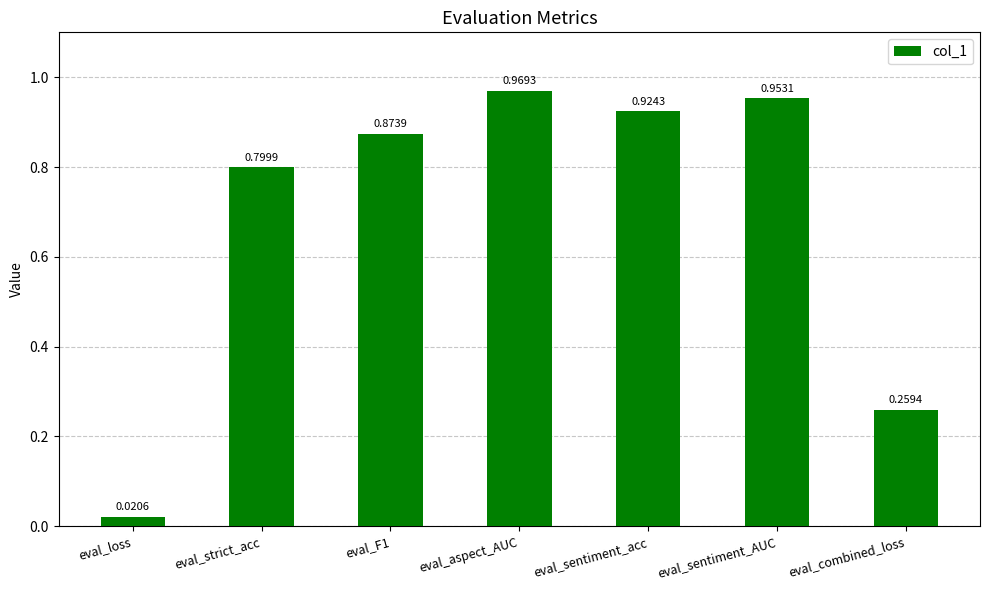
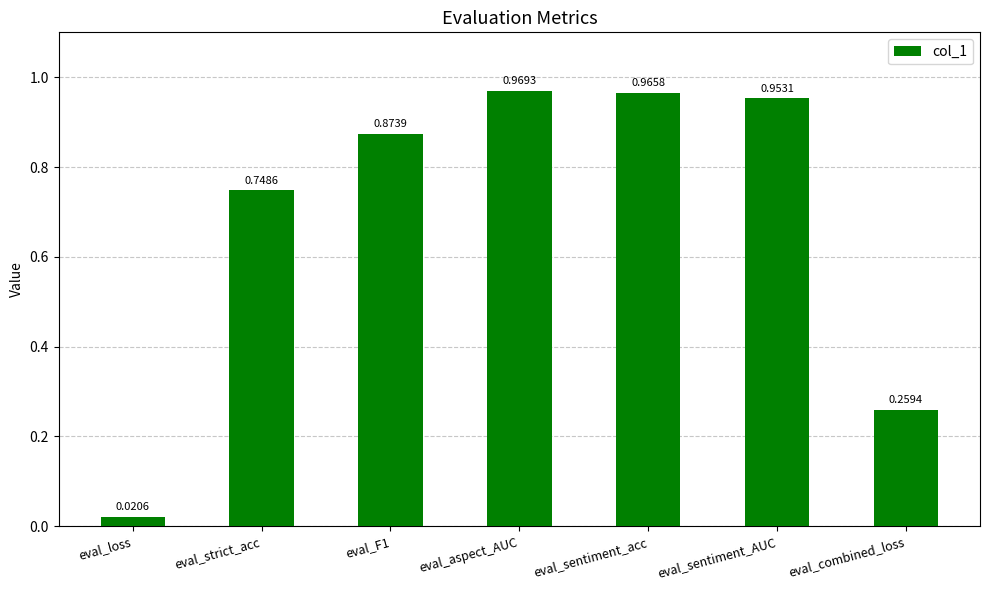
eval_strict_acc: 0.7999 -> 0.7486
eval_sentiment_acc: 0.9243 -> 0.9658
